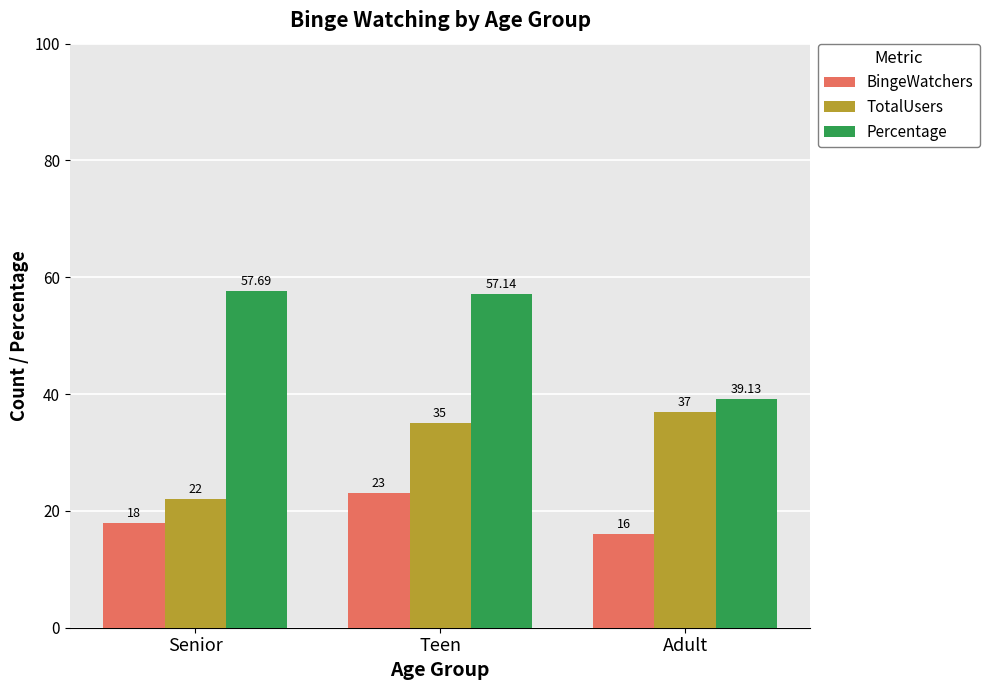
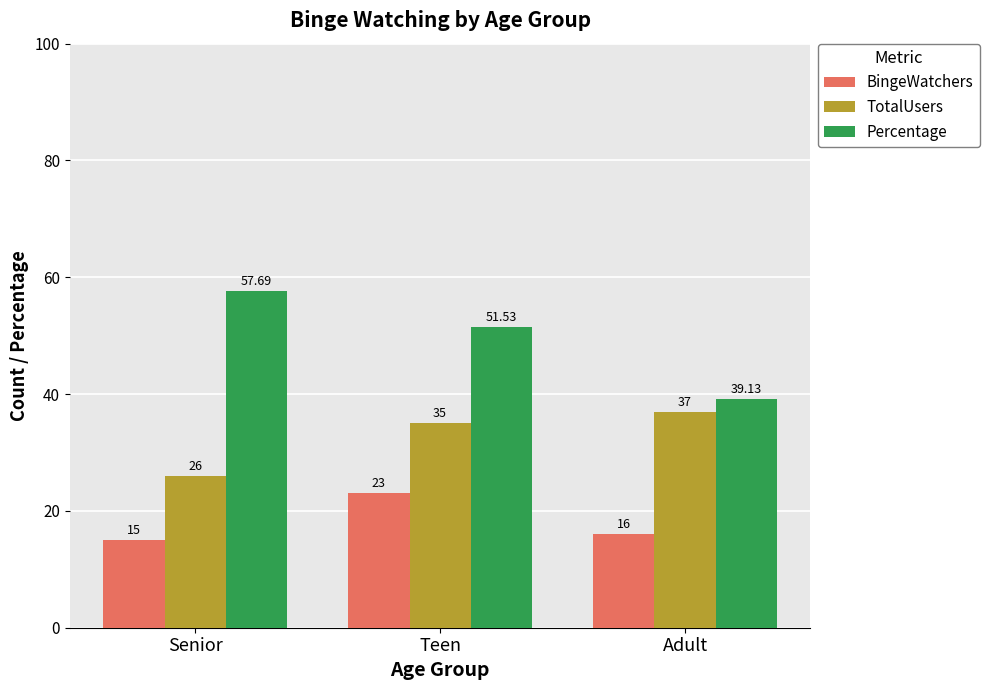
BingeWatchers, Senior: 18 -> 15
TotalUsers, Senior: 22 -> 26
Percentage, Teen: 57.14 -> 51.53
